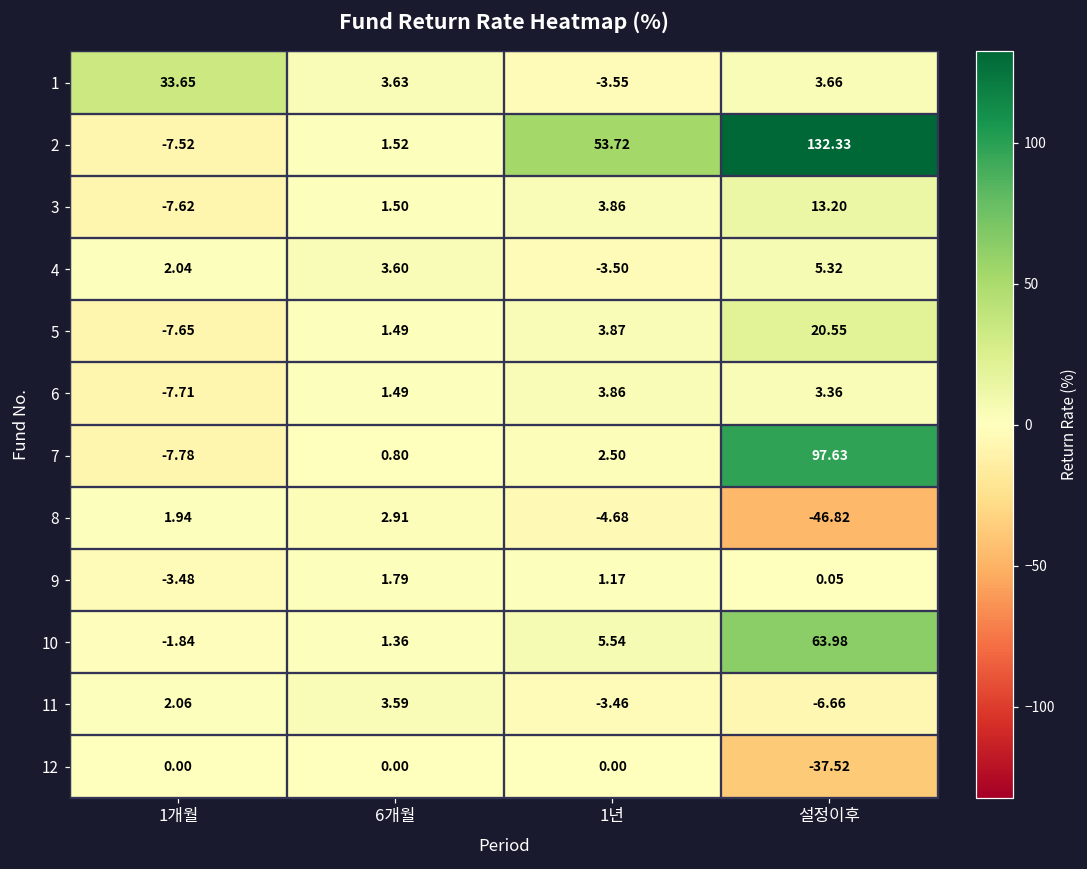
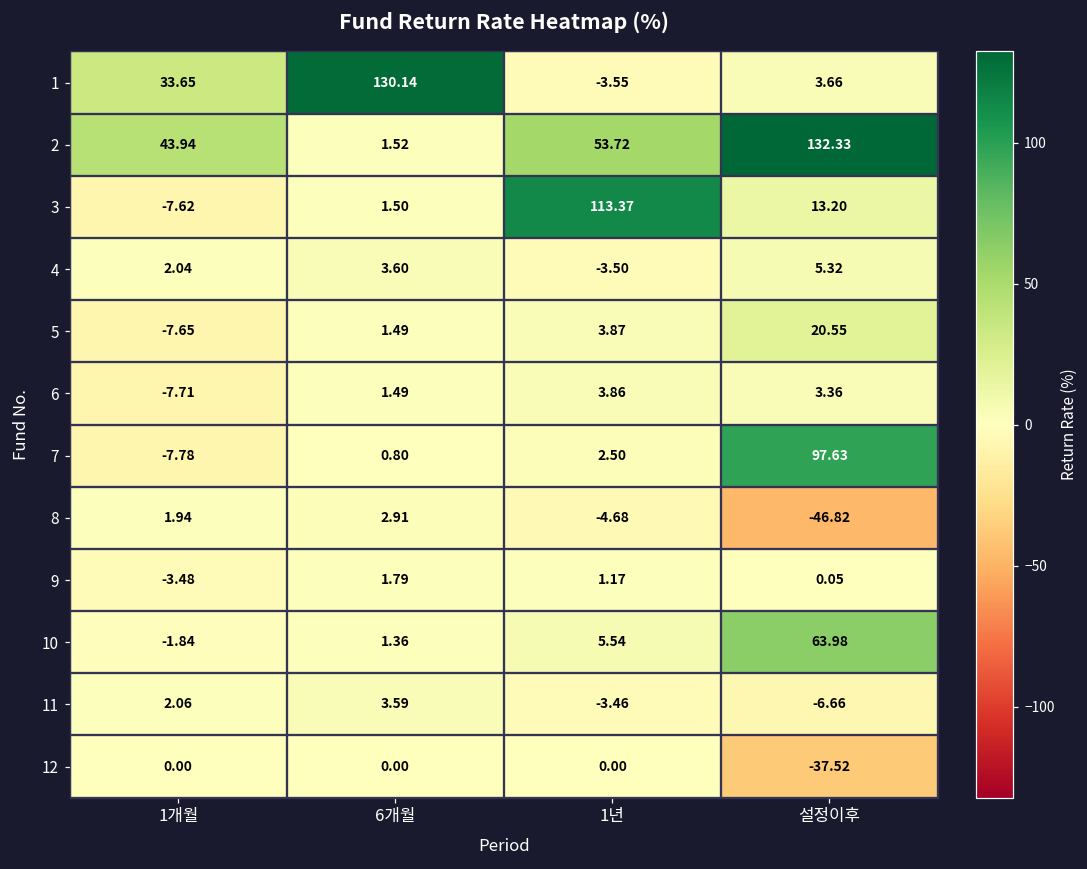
1, 6개월: 3.63 -> 130.14
2, 1개월: -7.52 -> 43.94
3, 1년: 3.86 -> 113.37
